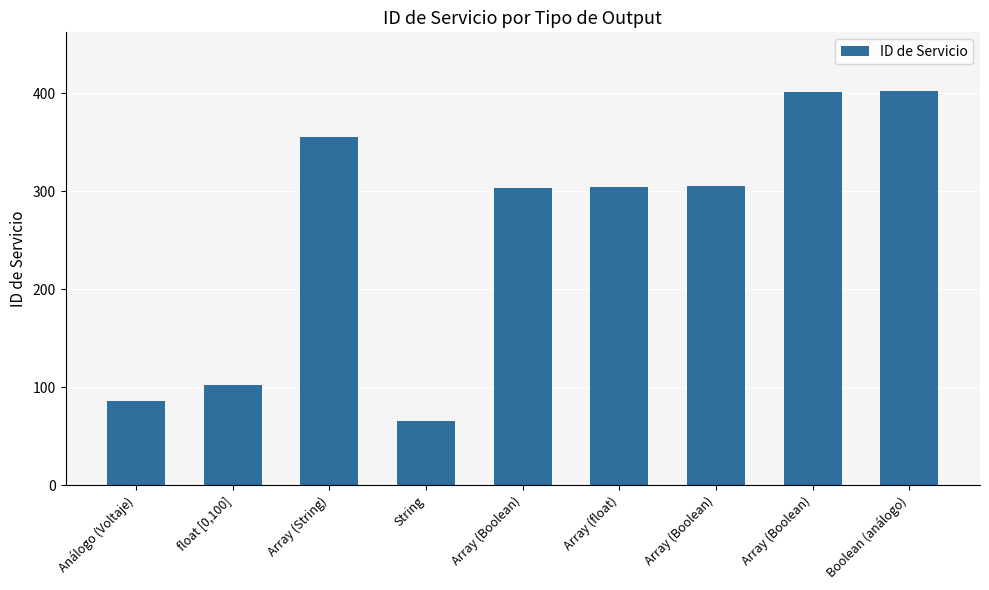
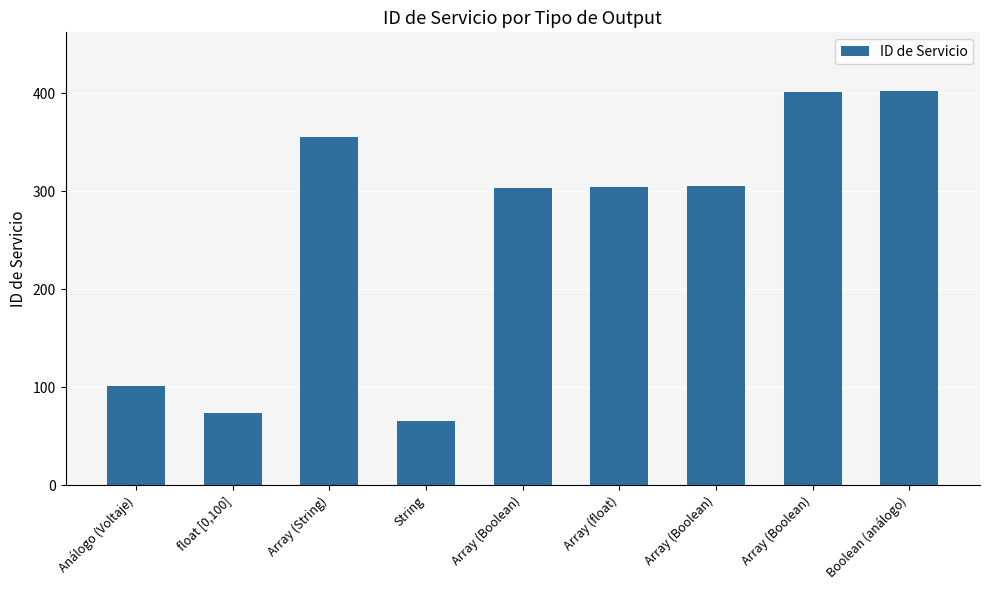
Análogo (Voltaje): 90 -> 100
float [0,100]: 100 -> 70
